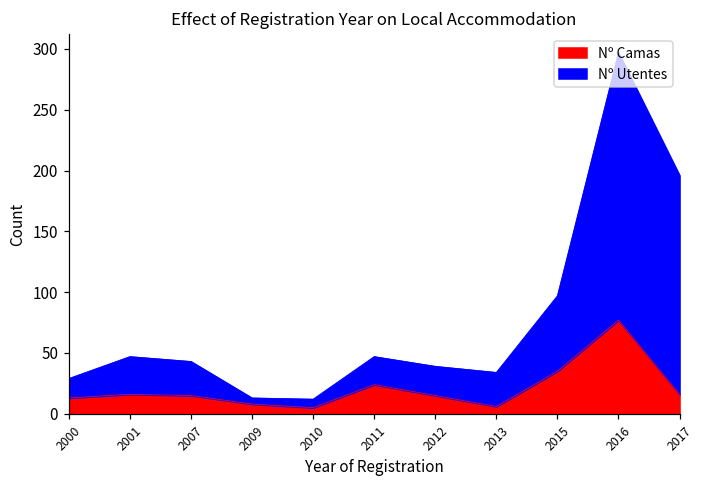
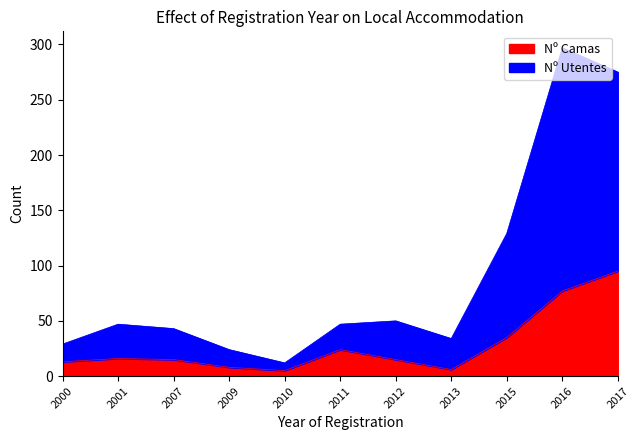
Nº Utentes, 2009: 5 -> 16
Nº Utentes, 2012: 24 -> 35
Nº Utentes, 2015: 62 -> 94
Nº Camas, 2017: 16 -> 95
